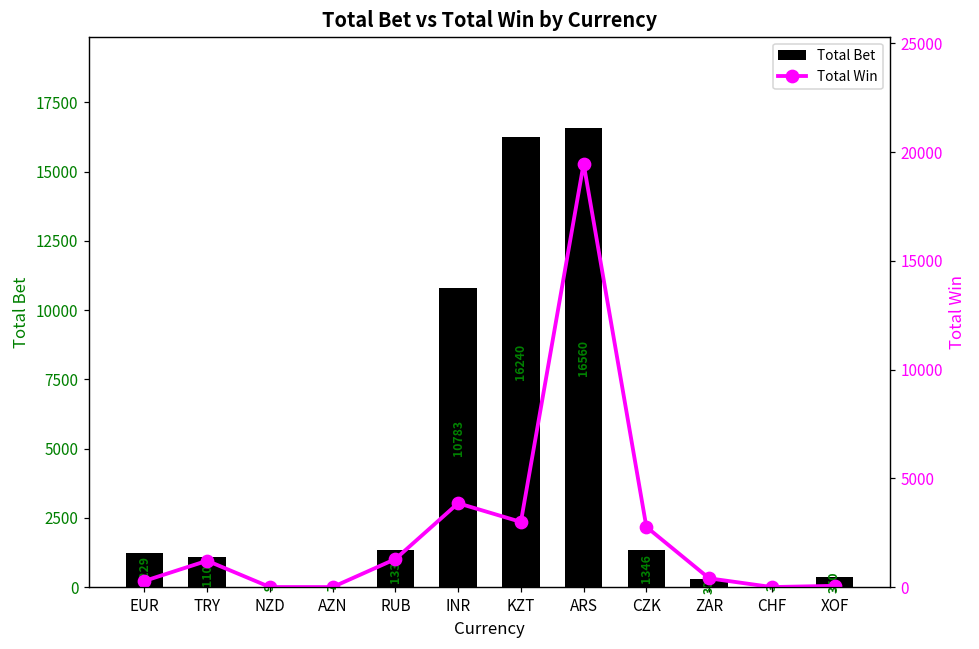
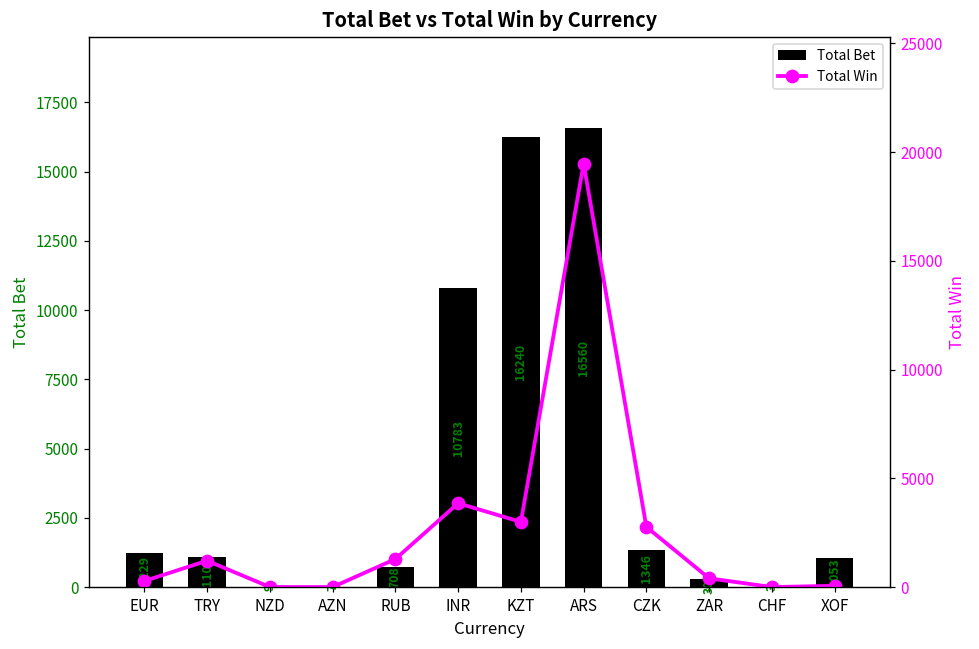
Total Bet, RUB: 1330 -> 708
Total Bet, XOF: 370 -> 1053
